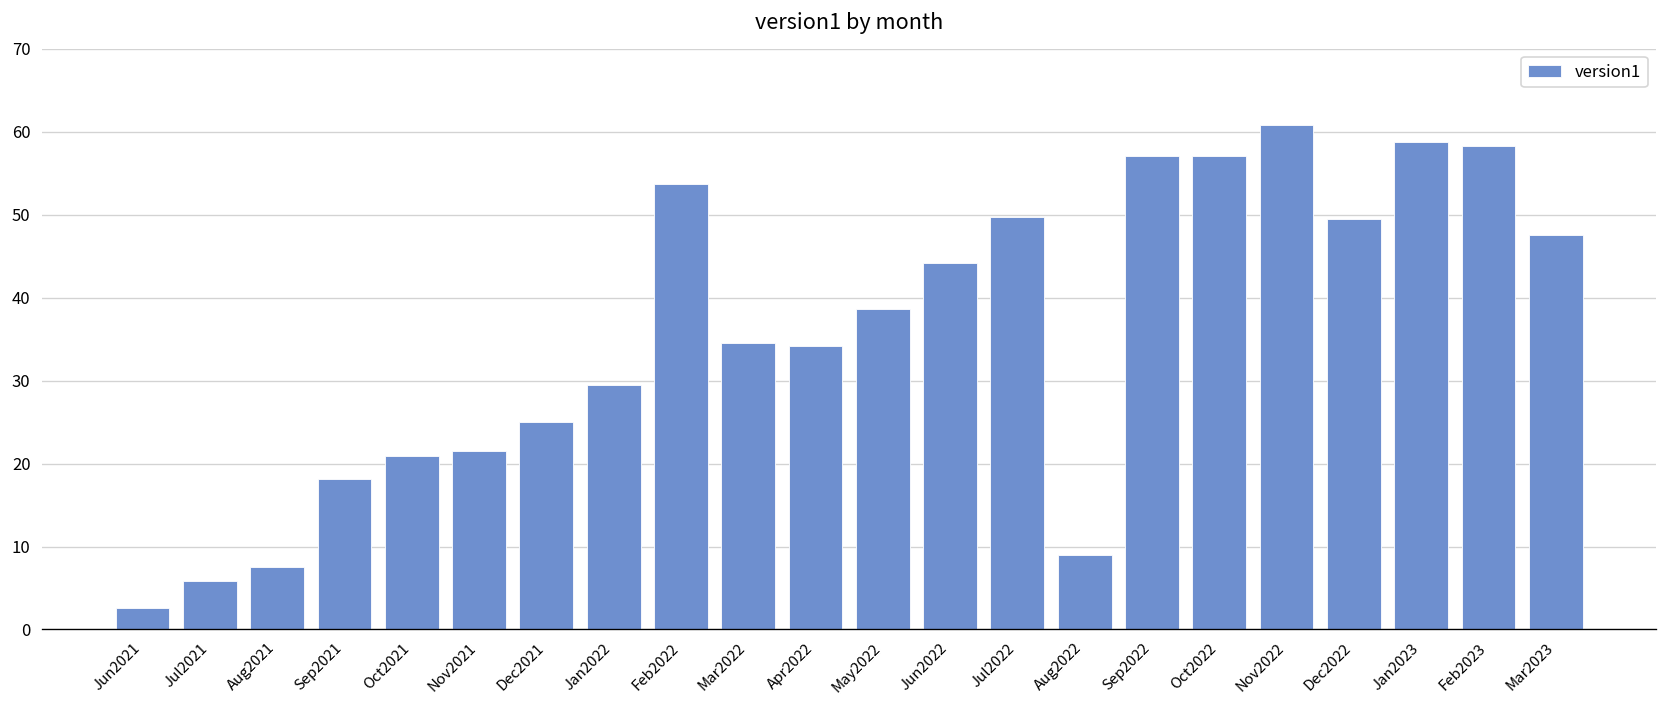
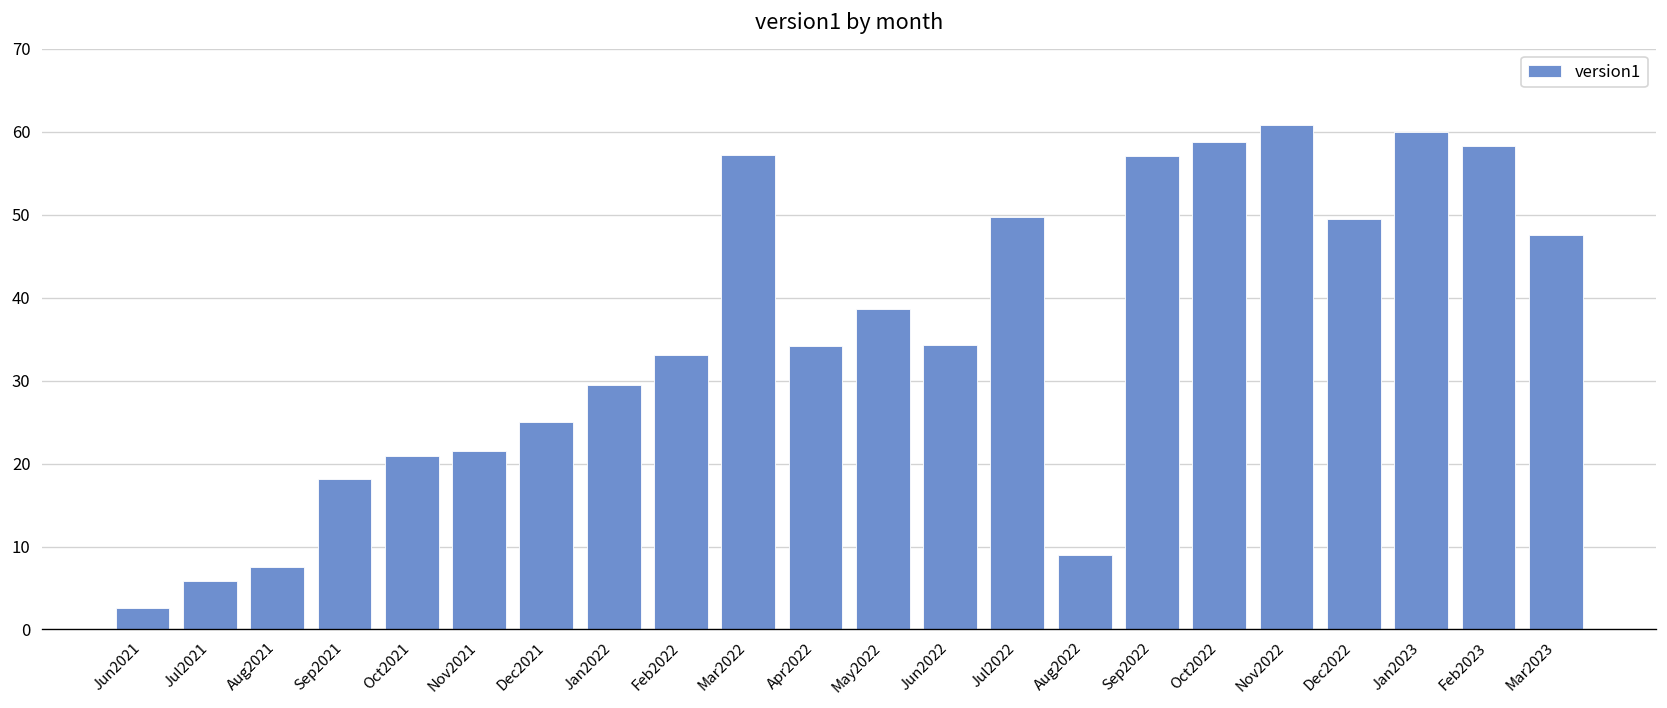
Feb2022: 54 -> 33
Mar2022: 35 -> 57
Jun2022: 44 -> 34
Oct2022: 57 -> 59
Jan2023: 59 -> 60
